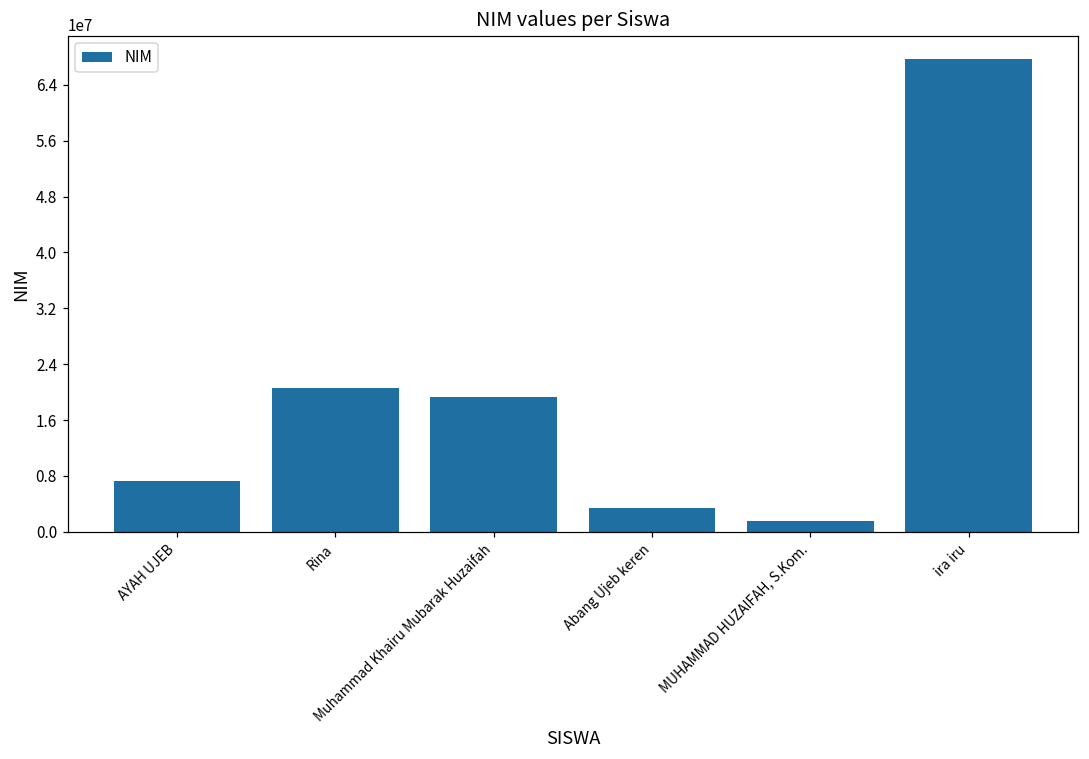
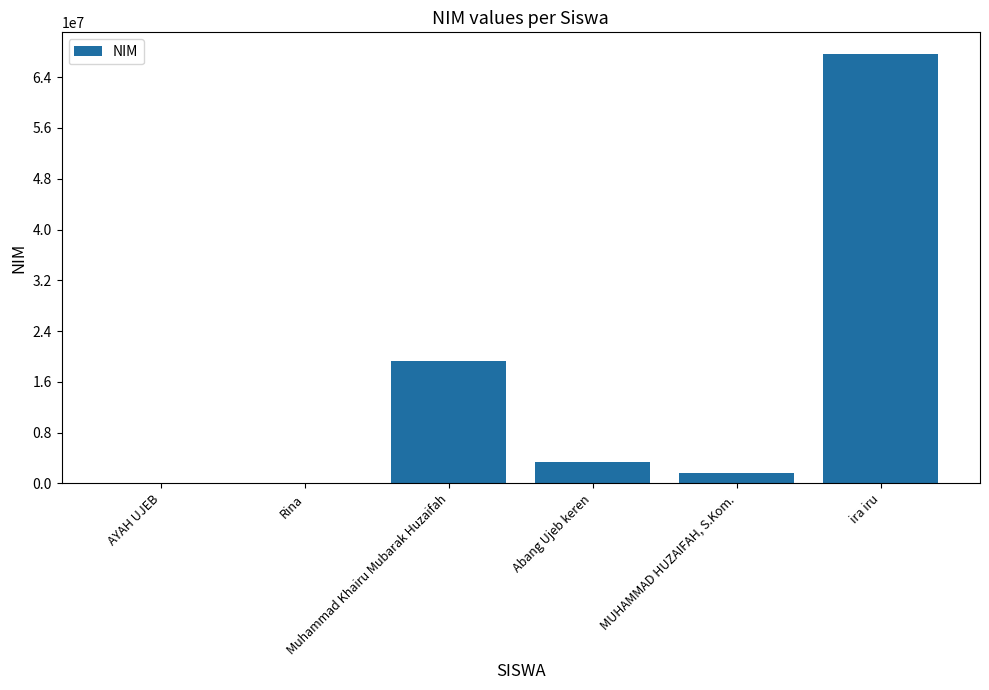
AYAH UJEB: 7000000 -> 0
Rina: 21000000 -> 0
